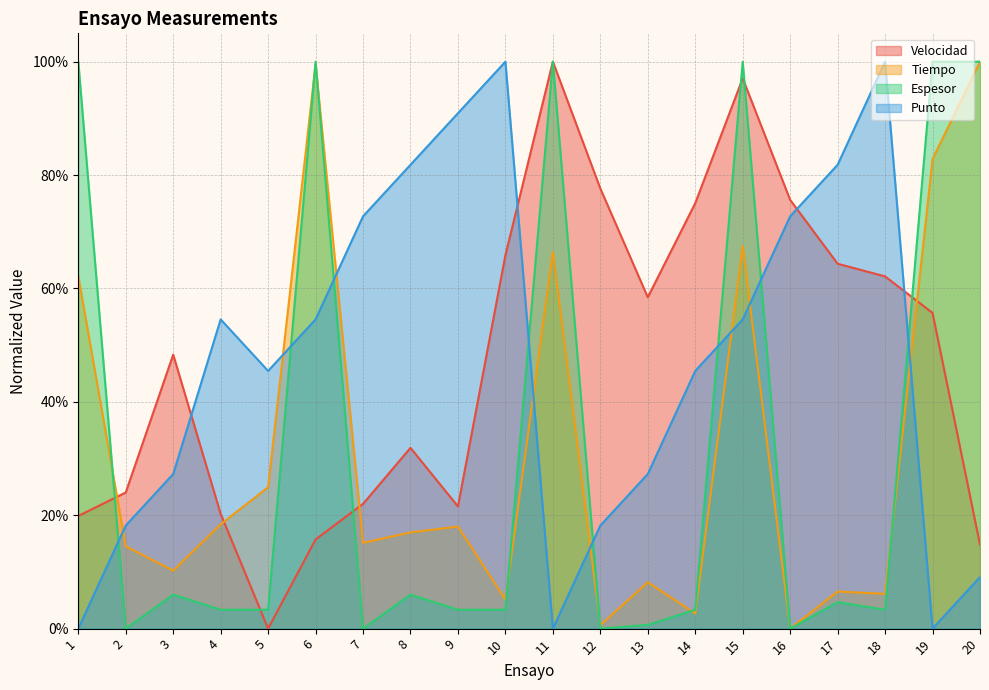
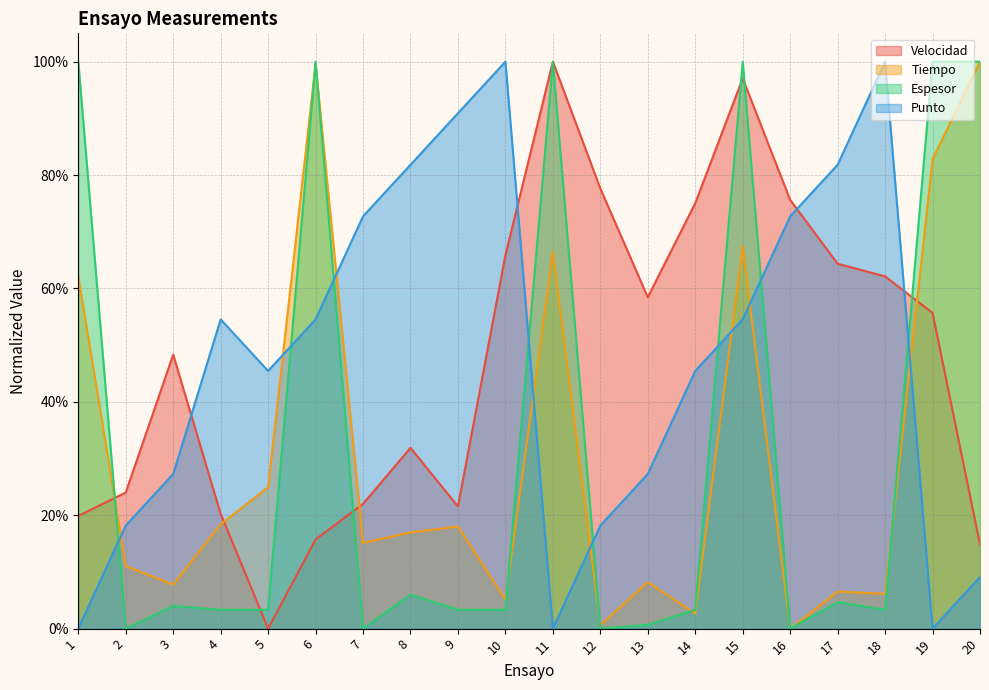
Tiempo, 2: 15% -> 11%
Tiempo, 3: 10% -> 8%
Espesor, 3: 6% -> 4%
